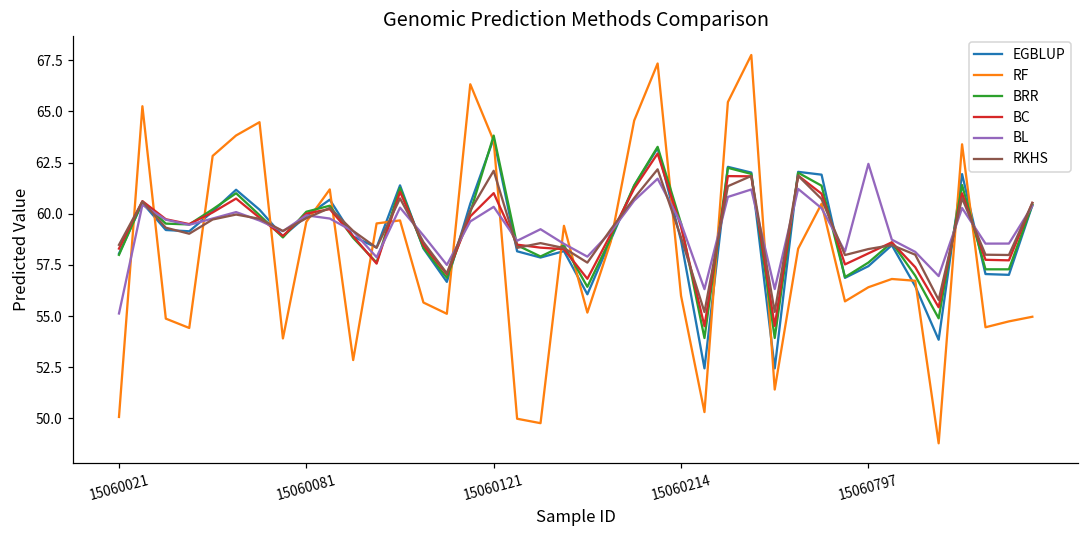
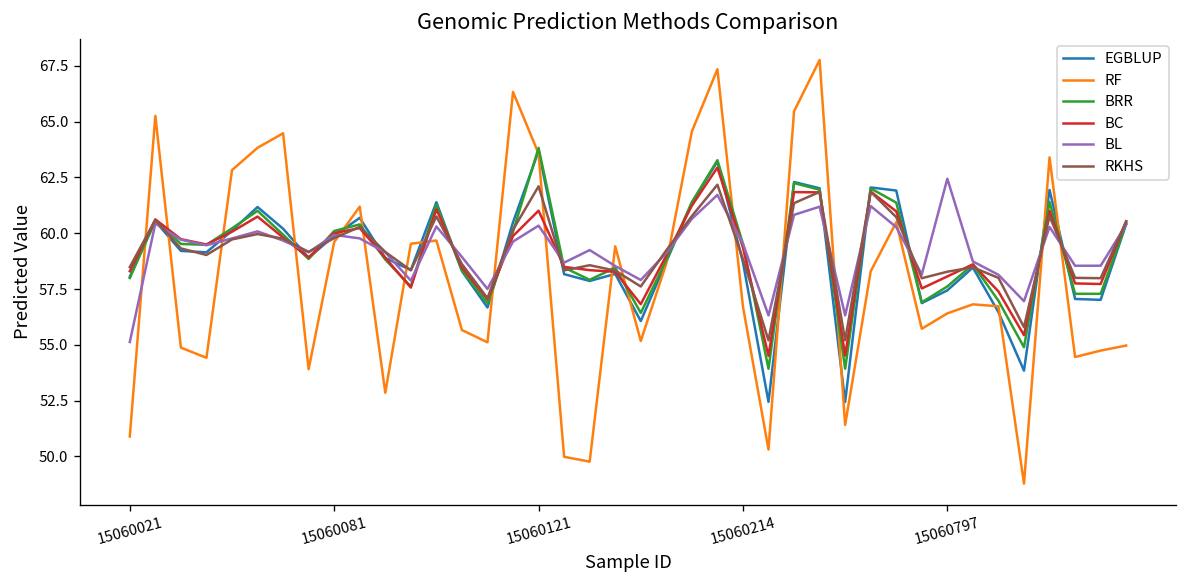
RF, 15060021: 50.1 -> 50.9
RF, 15060214: 56.0 -> 56.7
